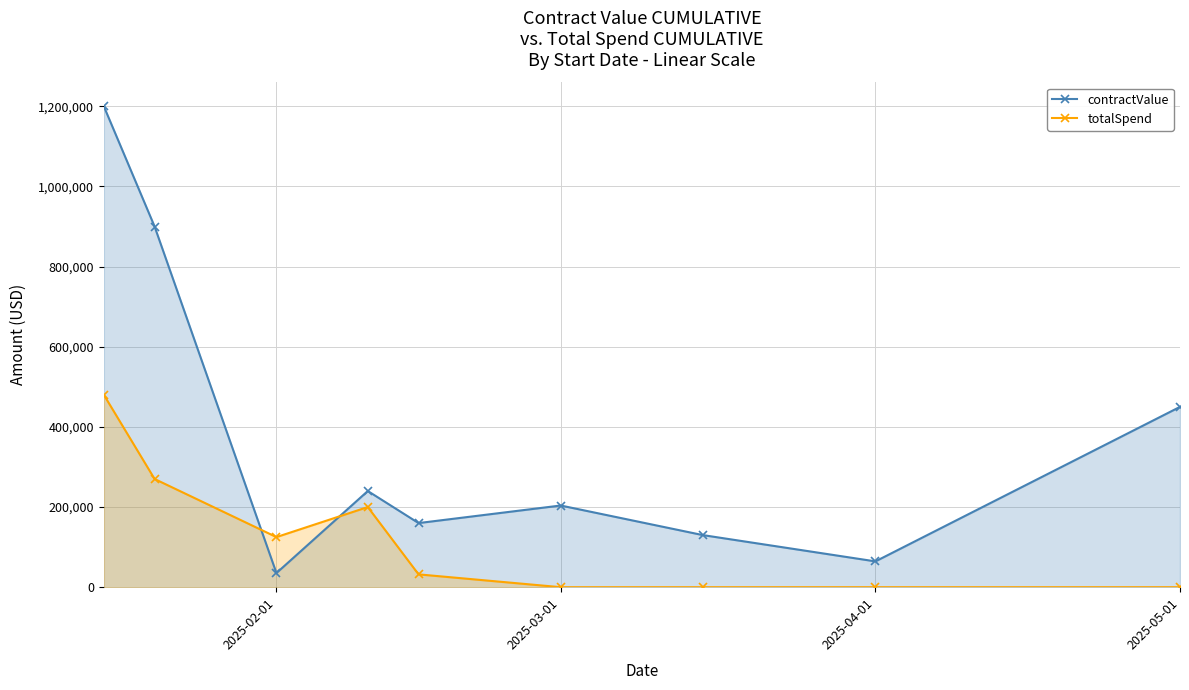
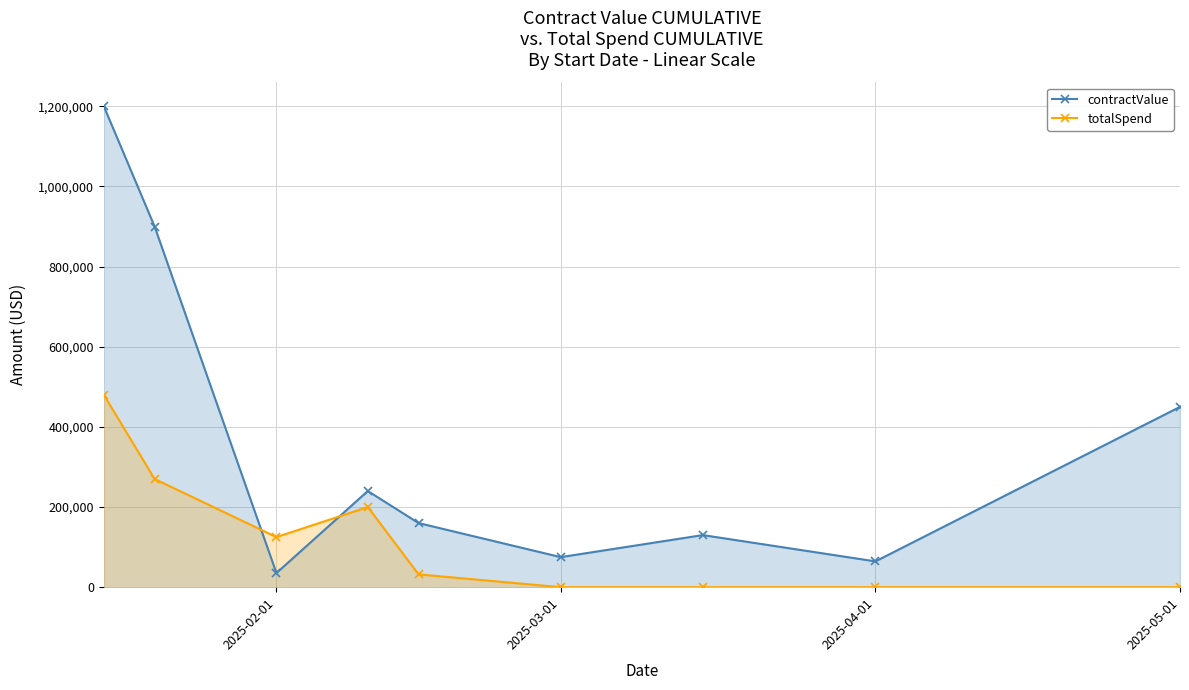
contractValue, 2025-03-01: 200,000 -> 80,000
